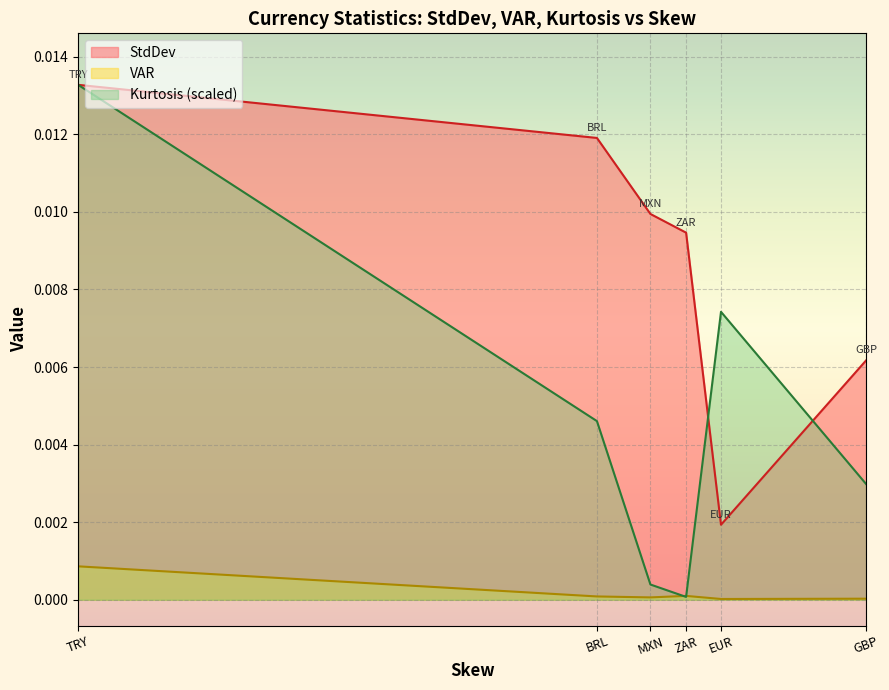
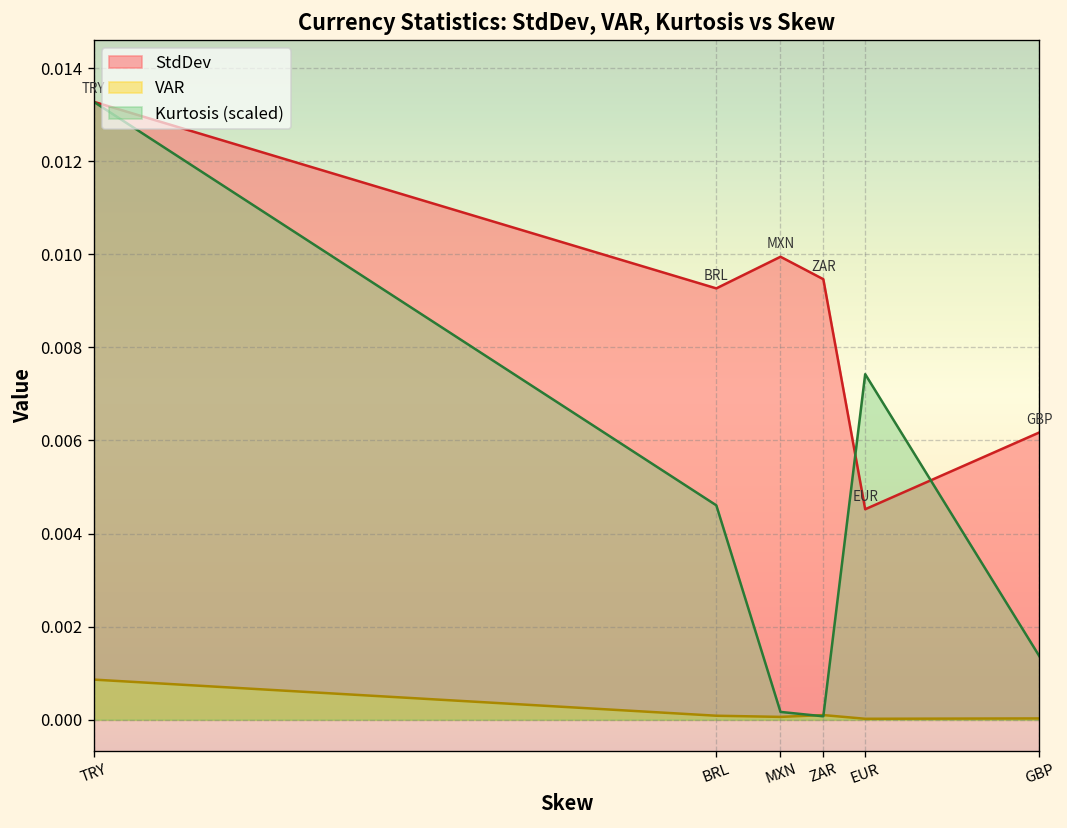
StdDev, BRL: 0.0119 -> 0.0093
Kurtosis (scaled), MXN: 0.0004 -> 0.0002
StdDev, EUR: 0.0019 -> 0.0045
Kurtosis (scaled), GBP: 0.0030 -> 0.0014
